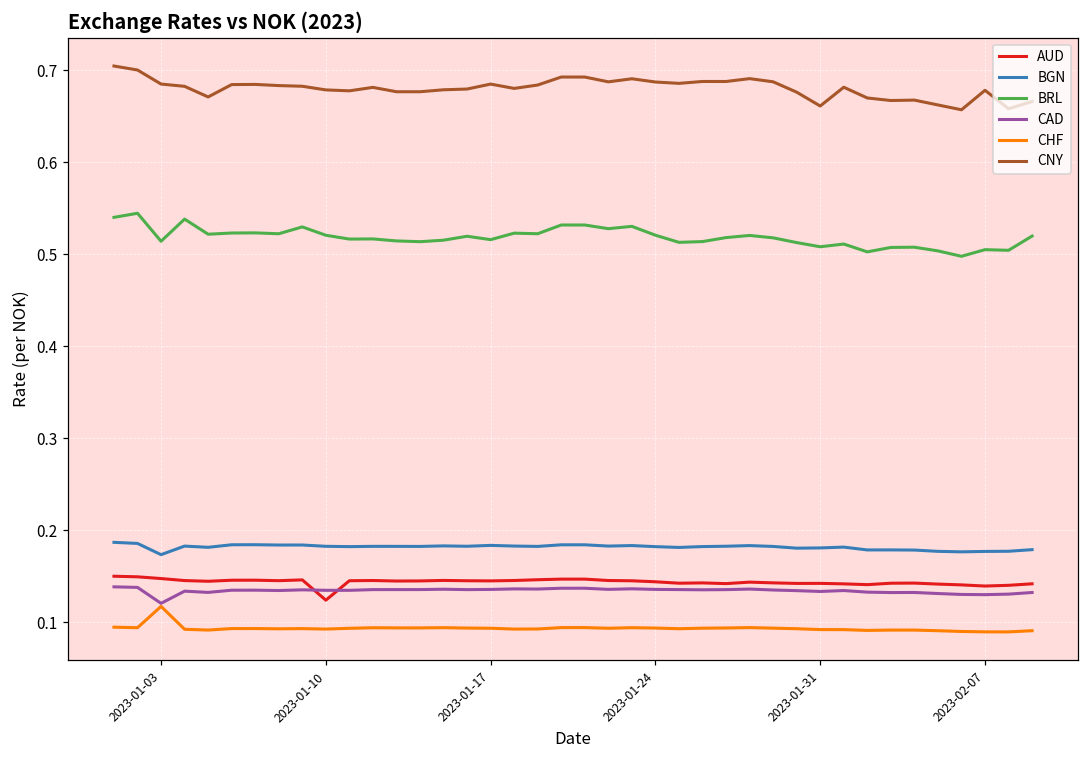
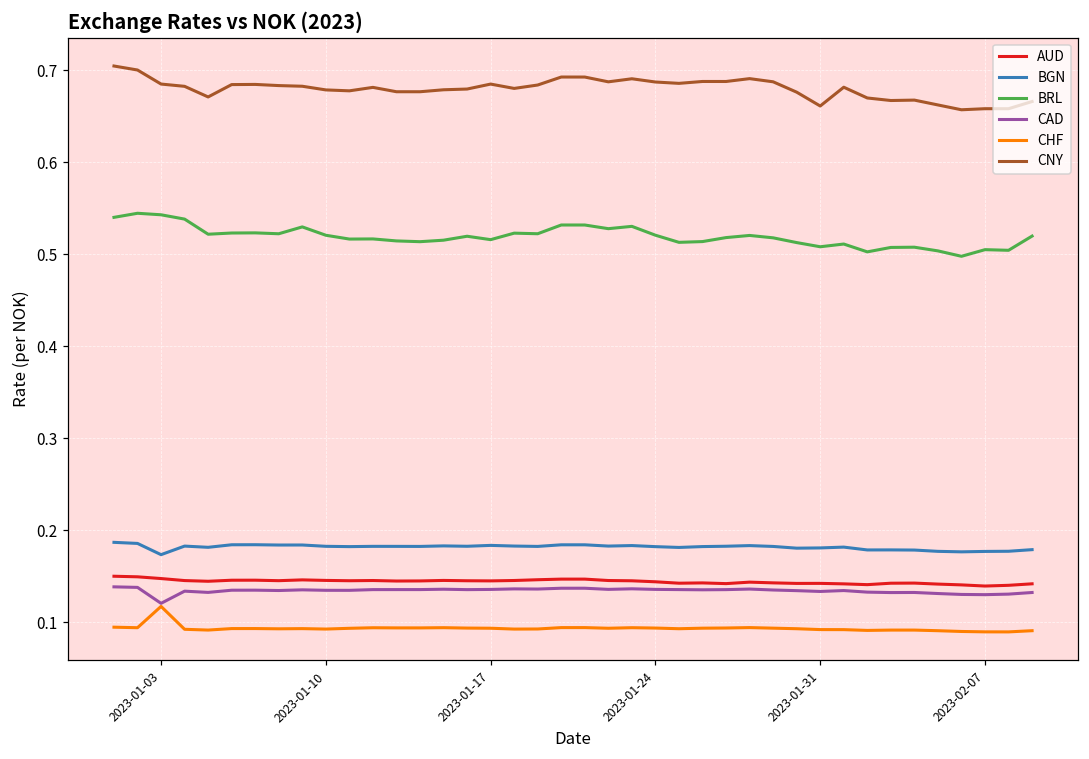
BRL, 2023-01-03: 0.51 -> 0.54
AUD, 2023-01-10: 0.12 -> 0.15
CNY, 2023-02-07: 0.68 -> 0.66
